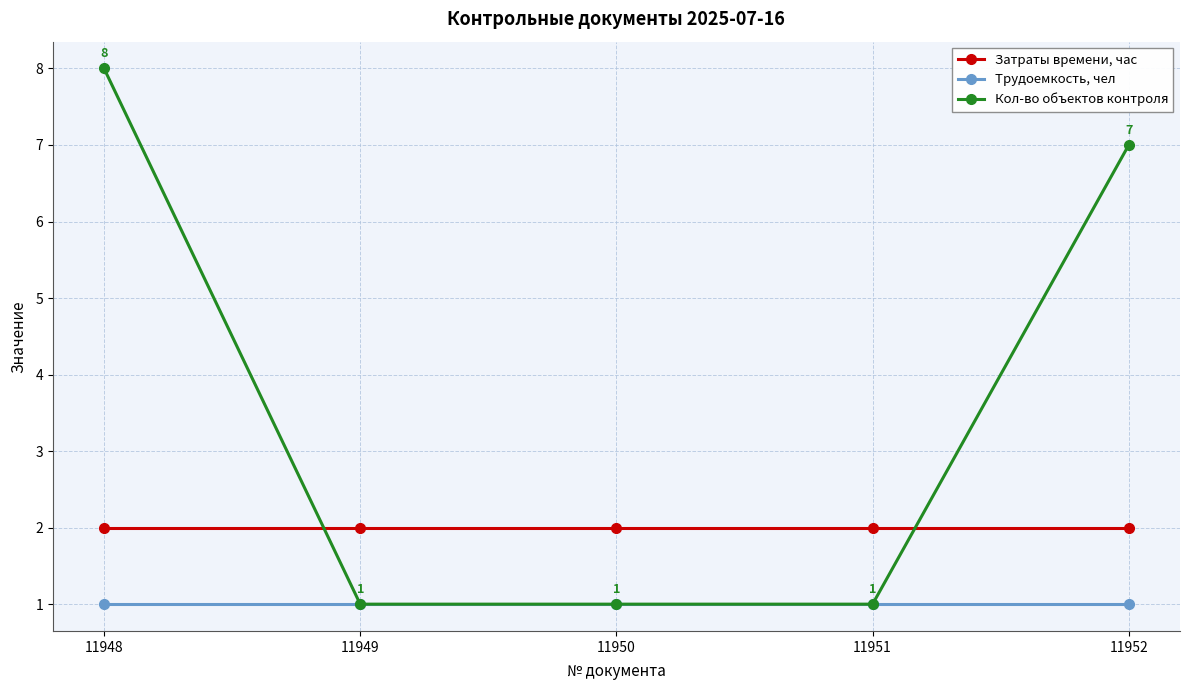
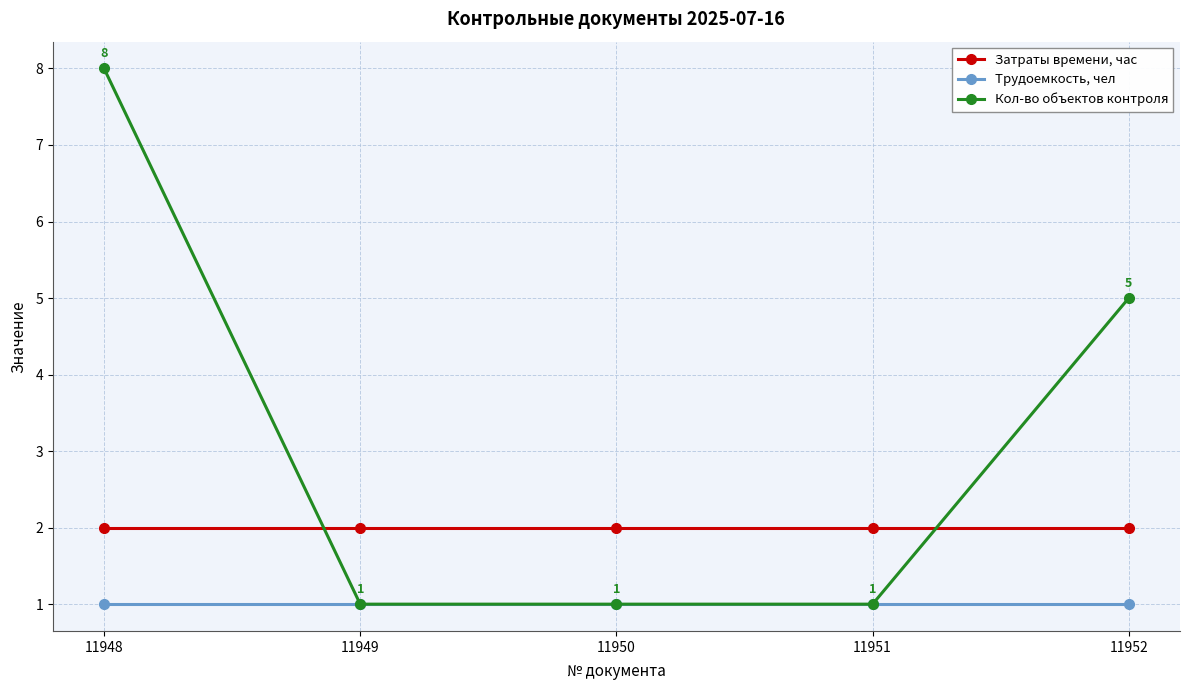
Кол-во объектов контроля, 11952: 7 -> 5
